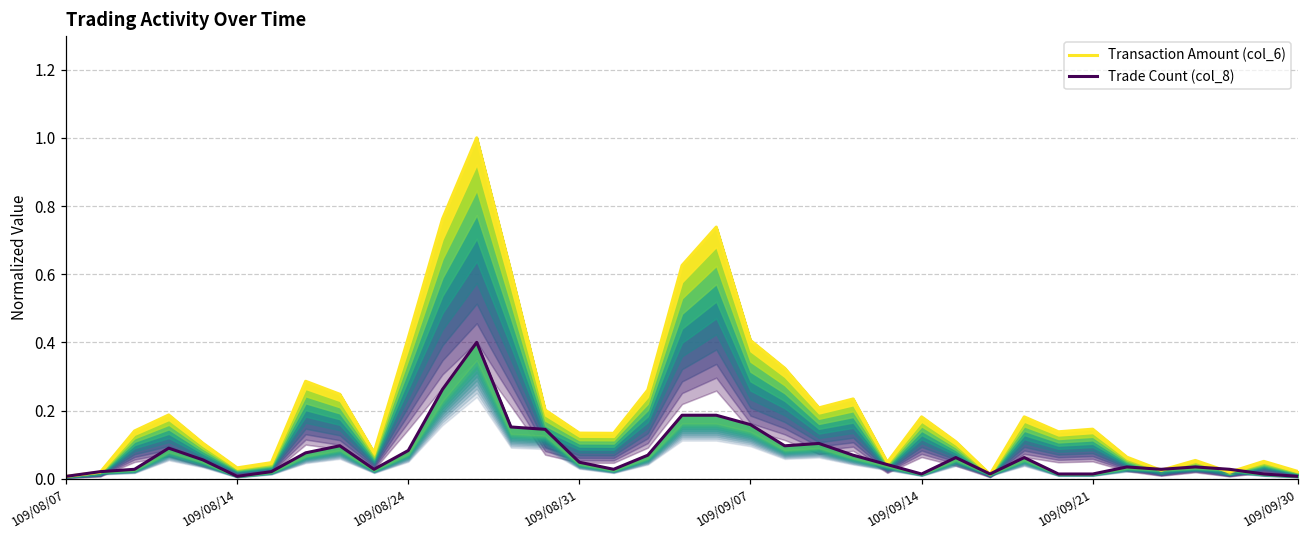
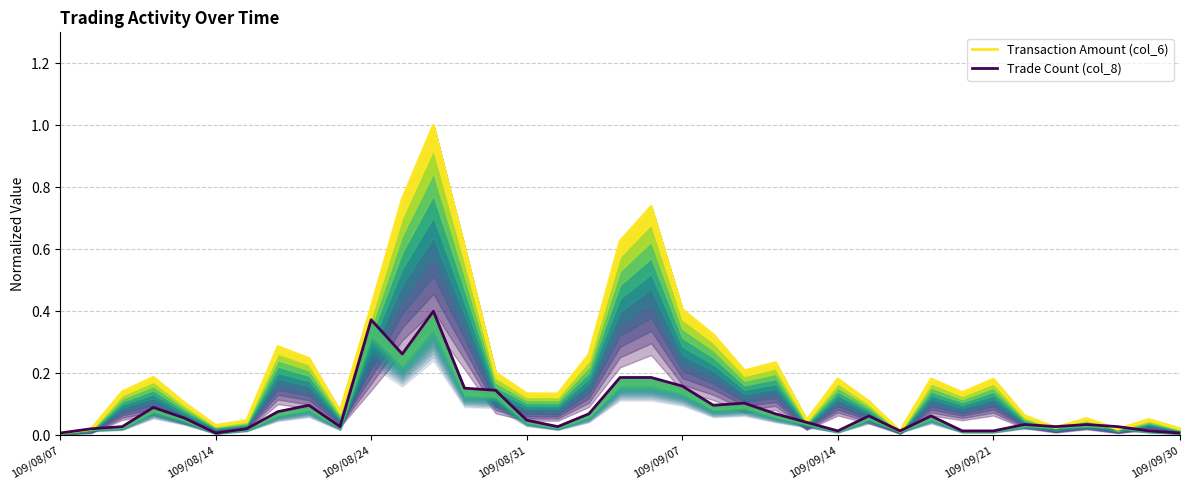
Trade Count (col_8), 109/08/24: 0.08 -> 0.37
Transaction Amount (col_6), 109/09/21: 0.15 -> 0.18
